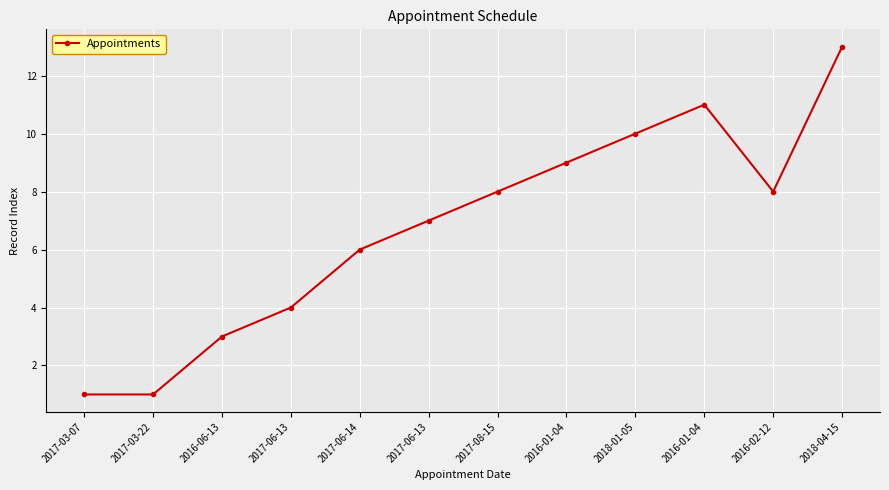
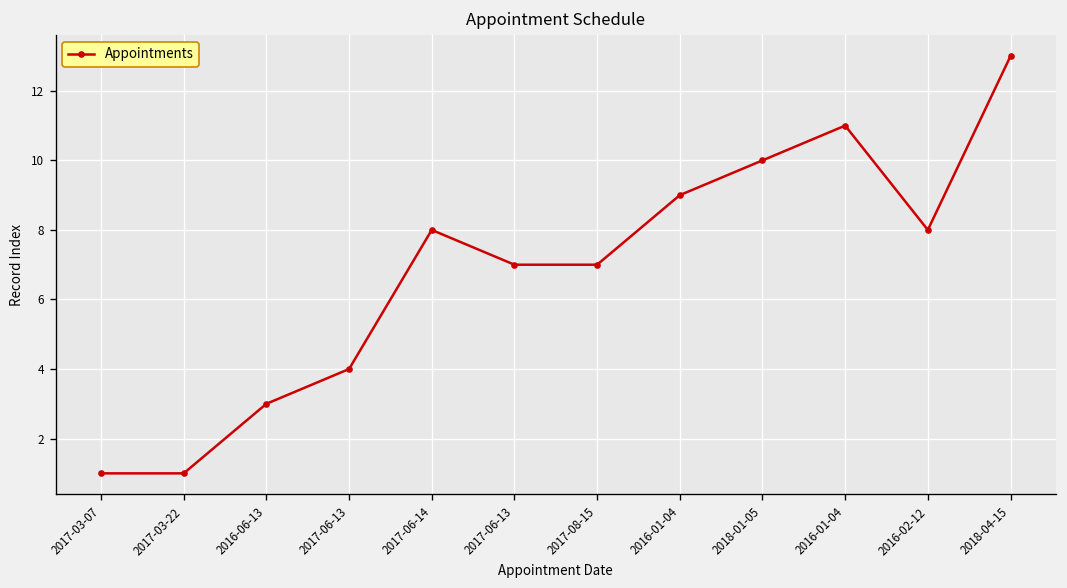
2017-06-14: 6 -> 8
2017-08-15: 8 -> 7
